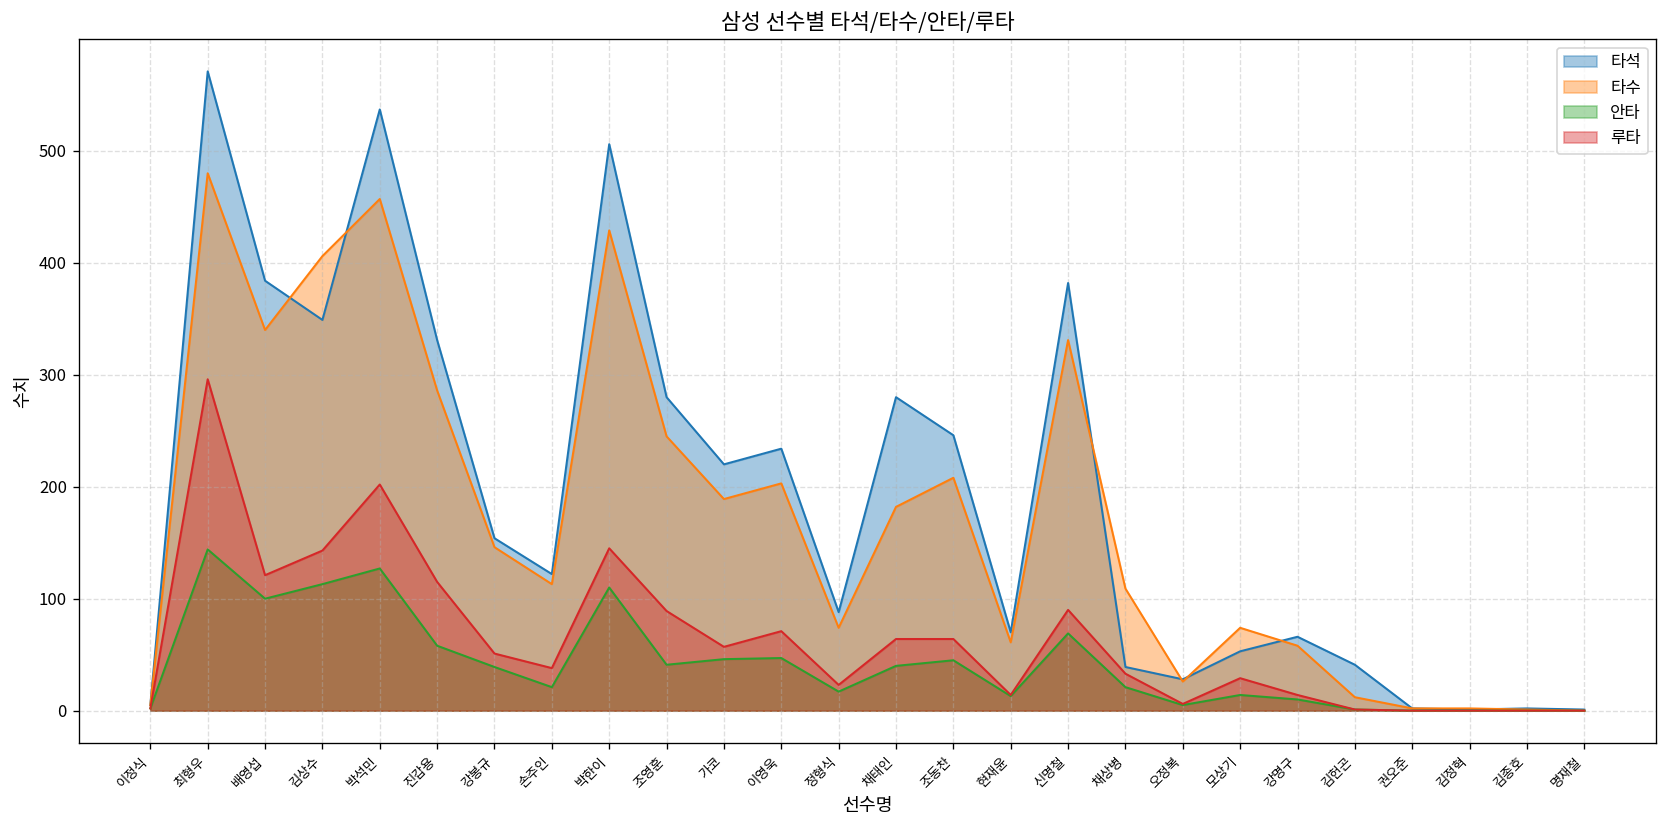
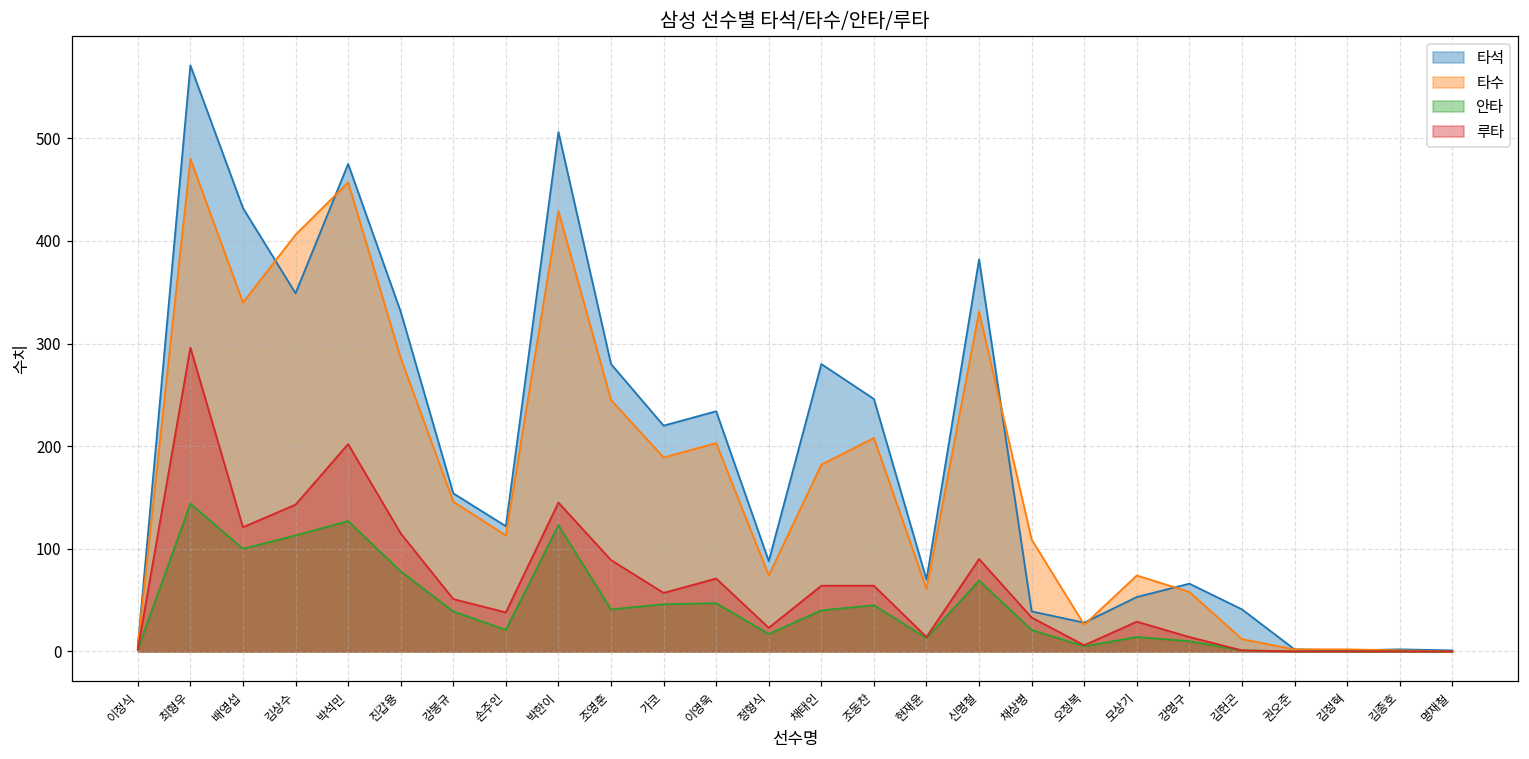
타석, 배영섭: 380 -> 430
타석, 박석민: 540 -> 480
안타, 진갑용: 60 -> 80
안타, 박한이: 110 -> 120
